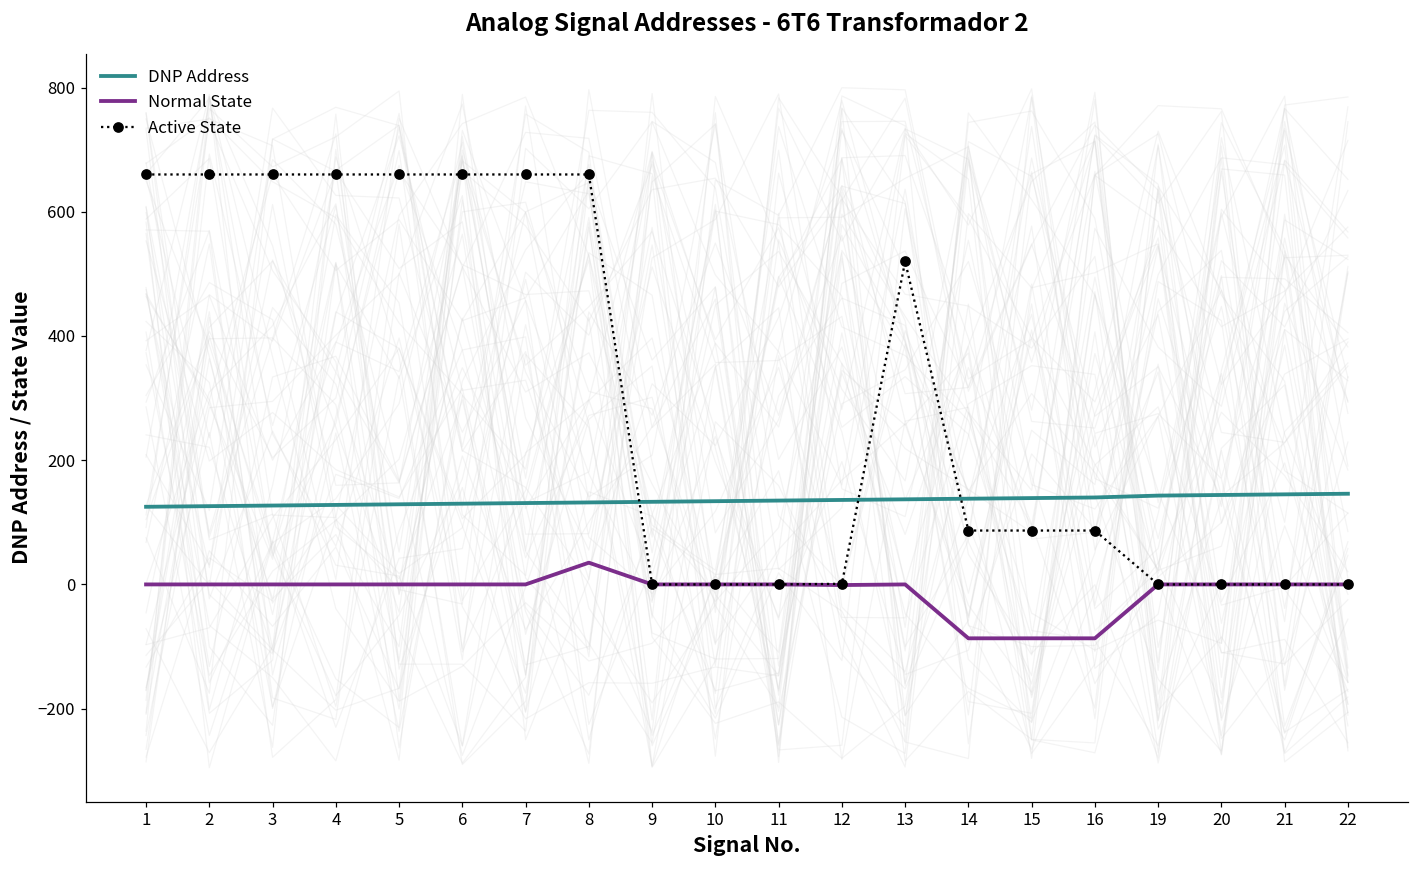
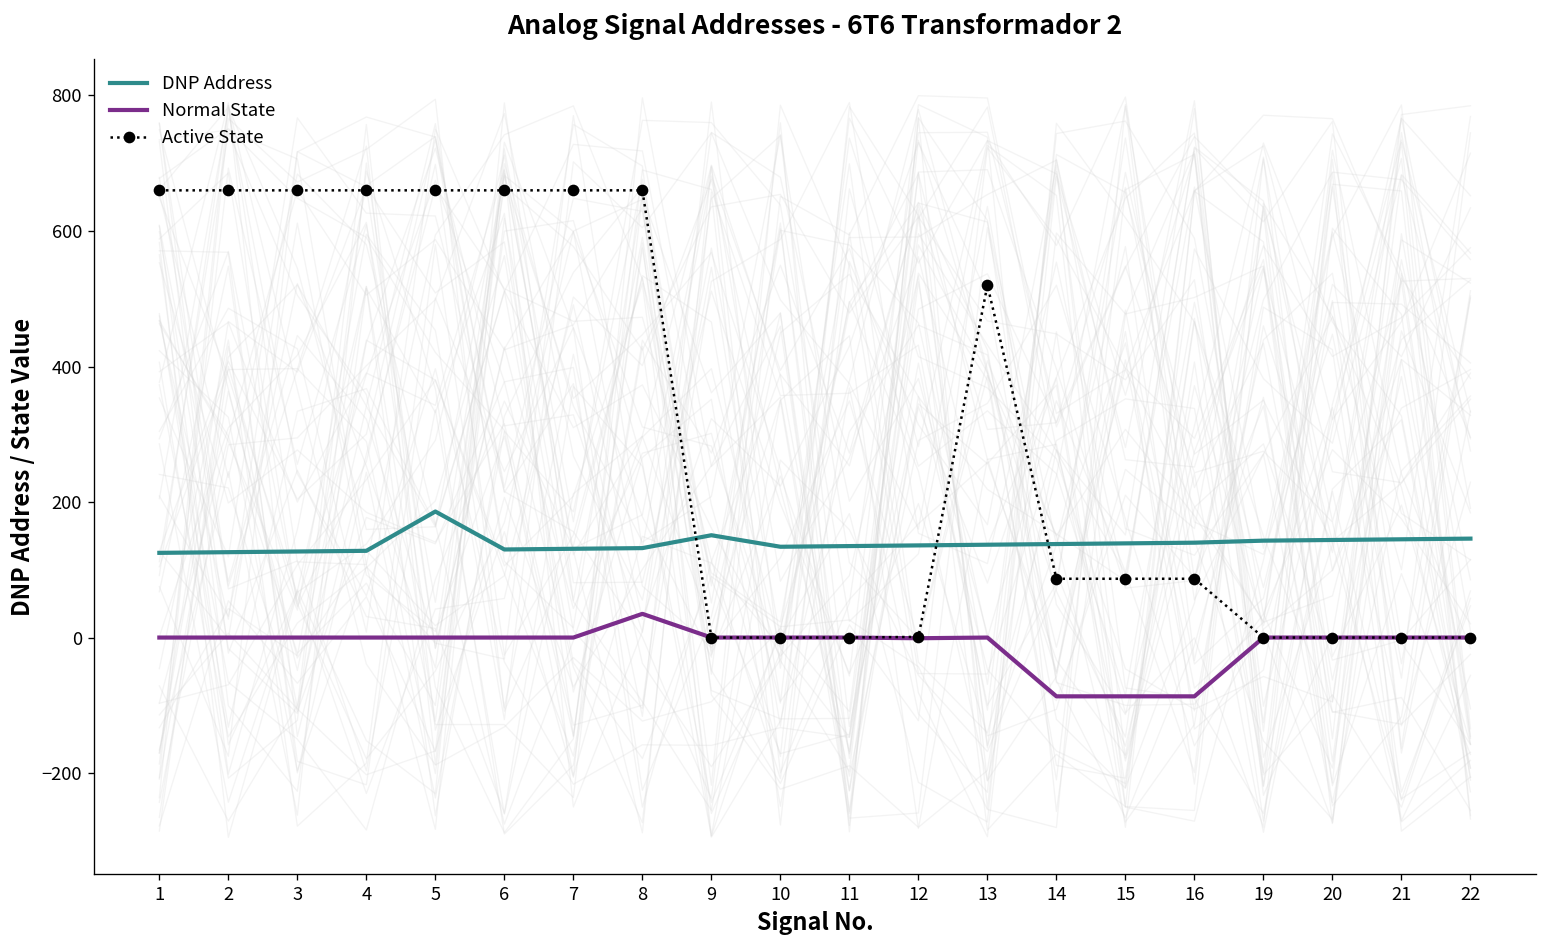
DNP Address, 5: 130 -> 190
DNP Address, 9: 130 -> 150
